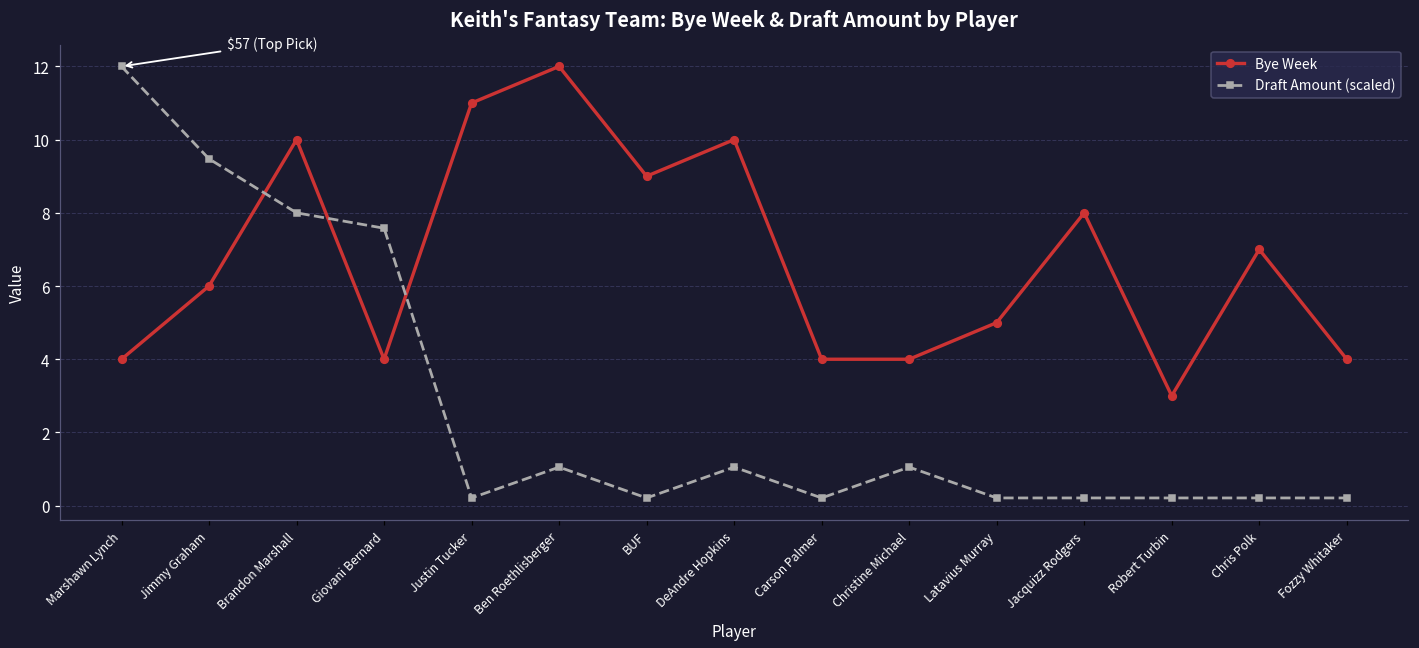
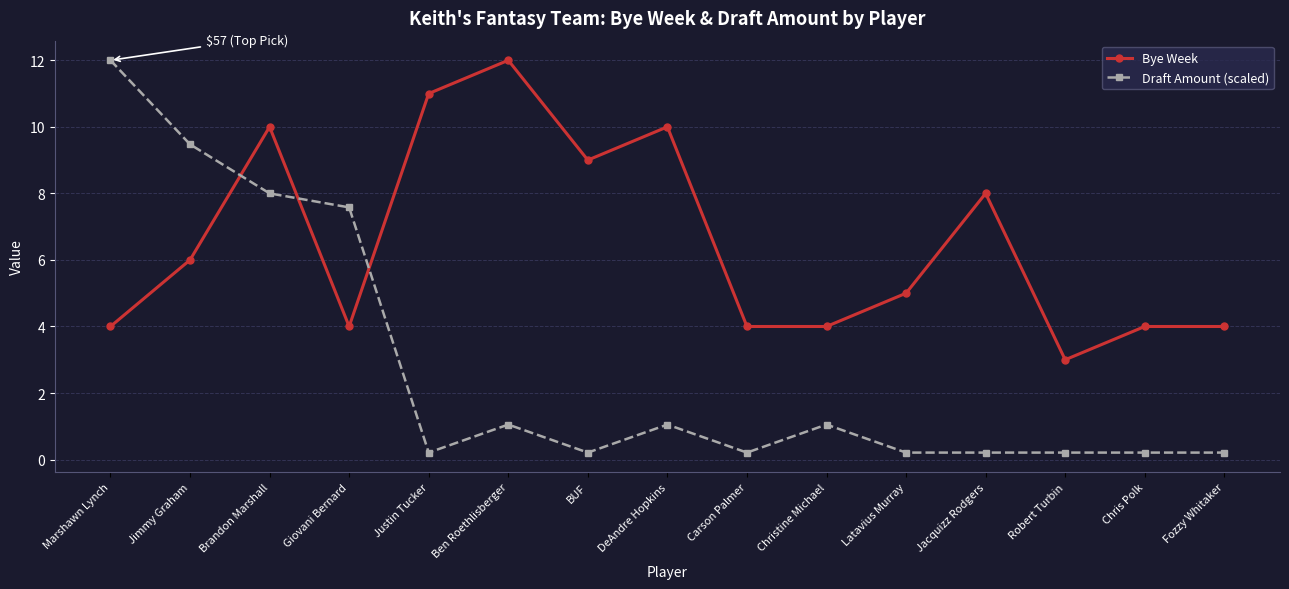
Bye Week, Chris Polk: 7 -> 4
